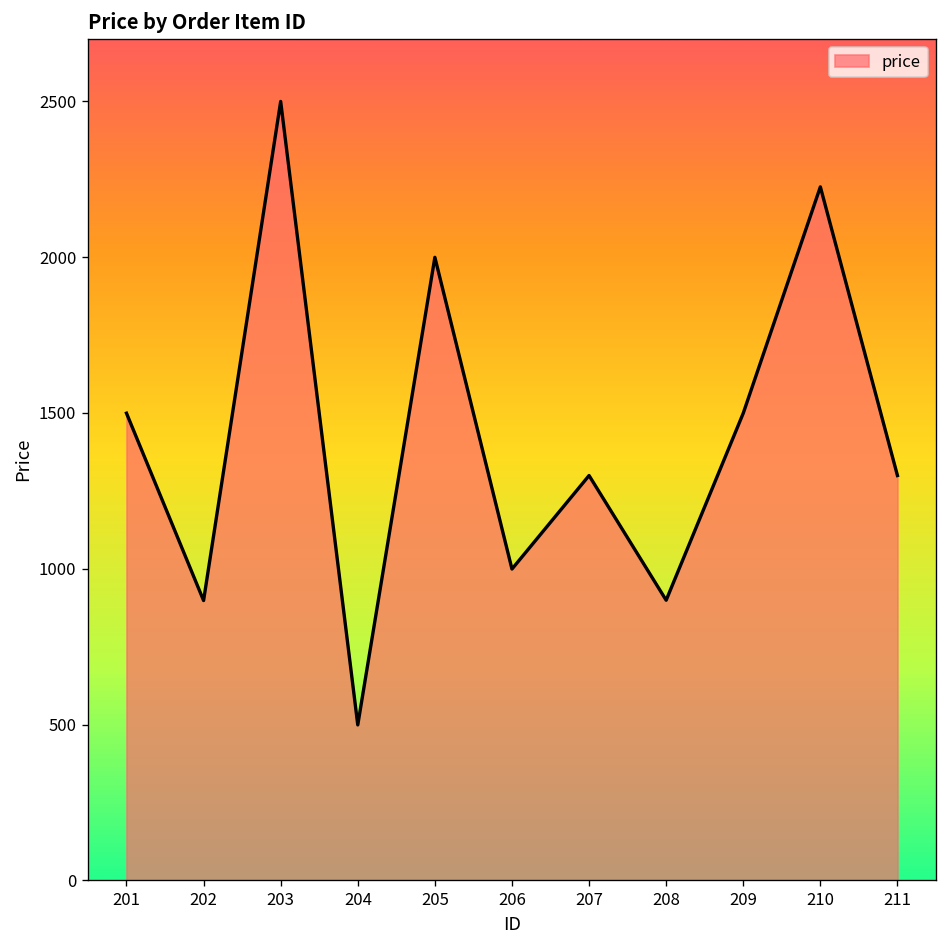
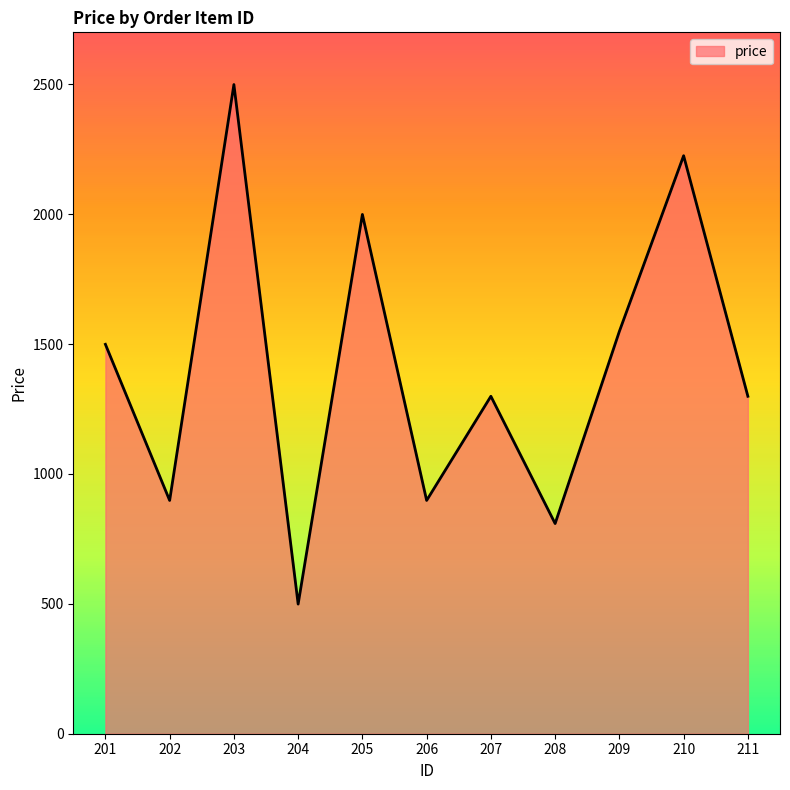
206: 1000 -> 900
208: 900 -> 810
209: 1500 -> 1550
